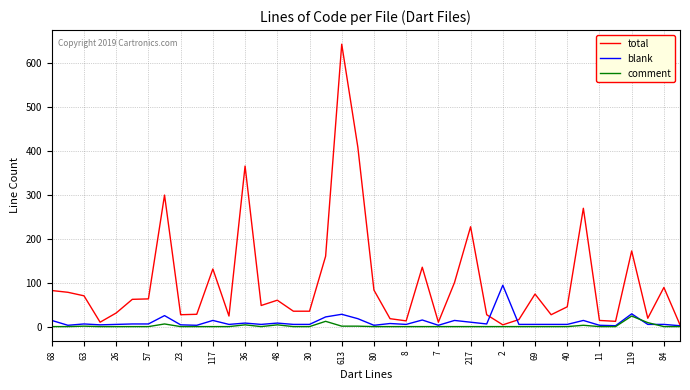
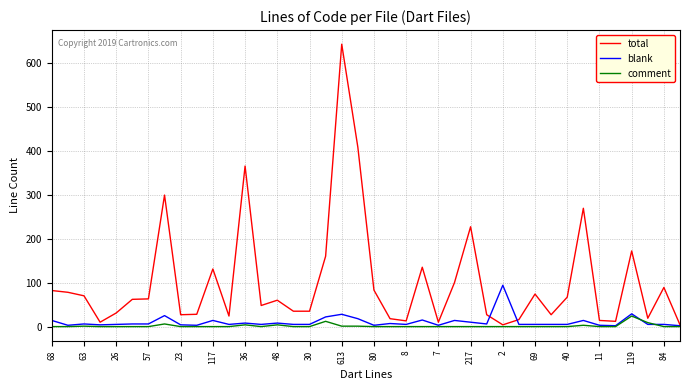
total, 40: 50 -> 70
